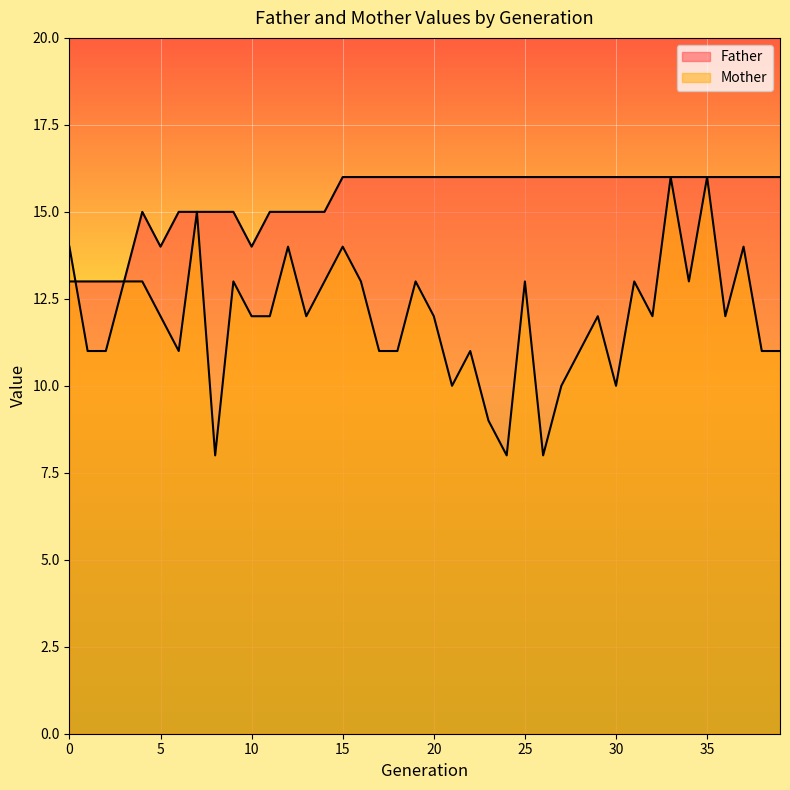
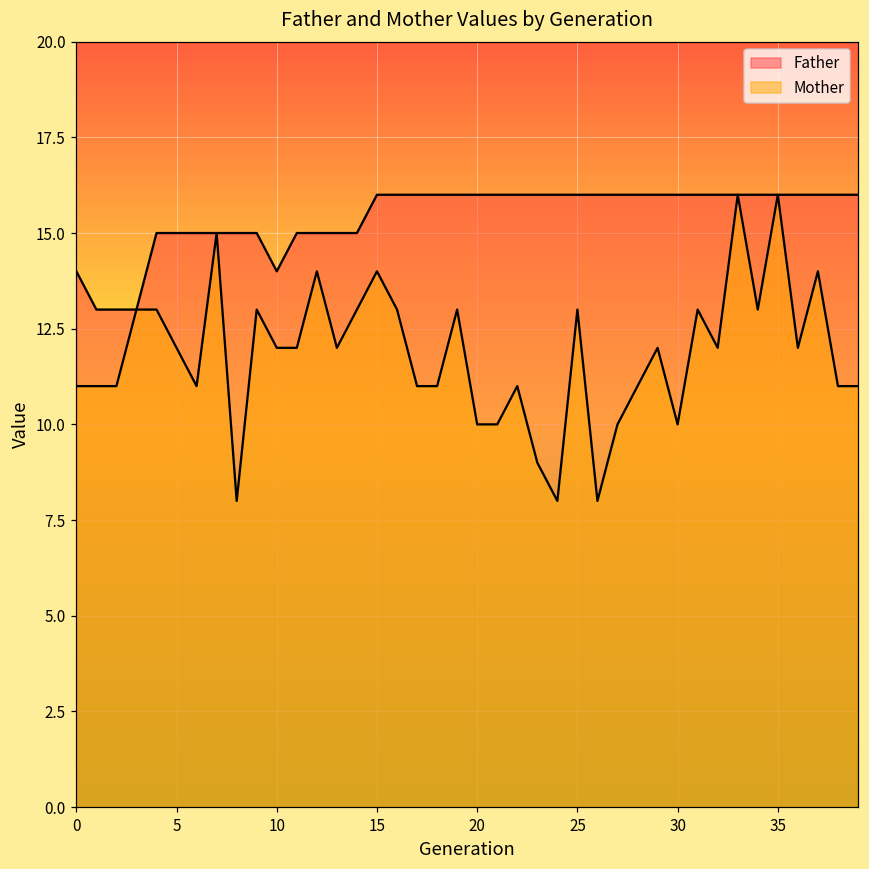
Father, 0: 13 -> 14
Mother, 0: 14 -> 11
Father, 5: 14 -> 15
Mother, 20: 12 -> 10
